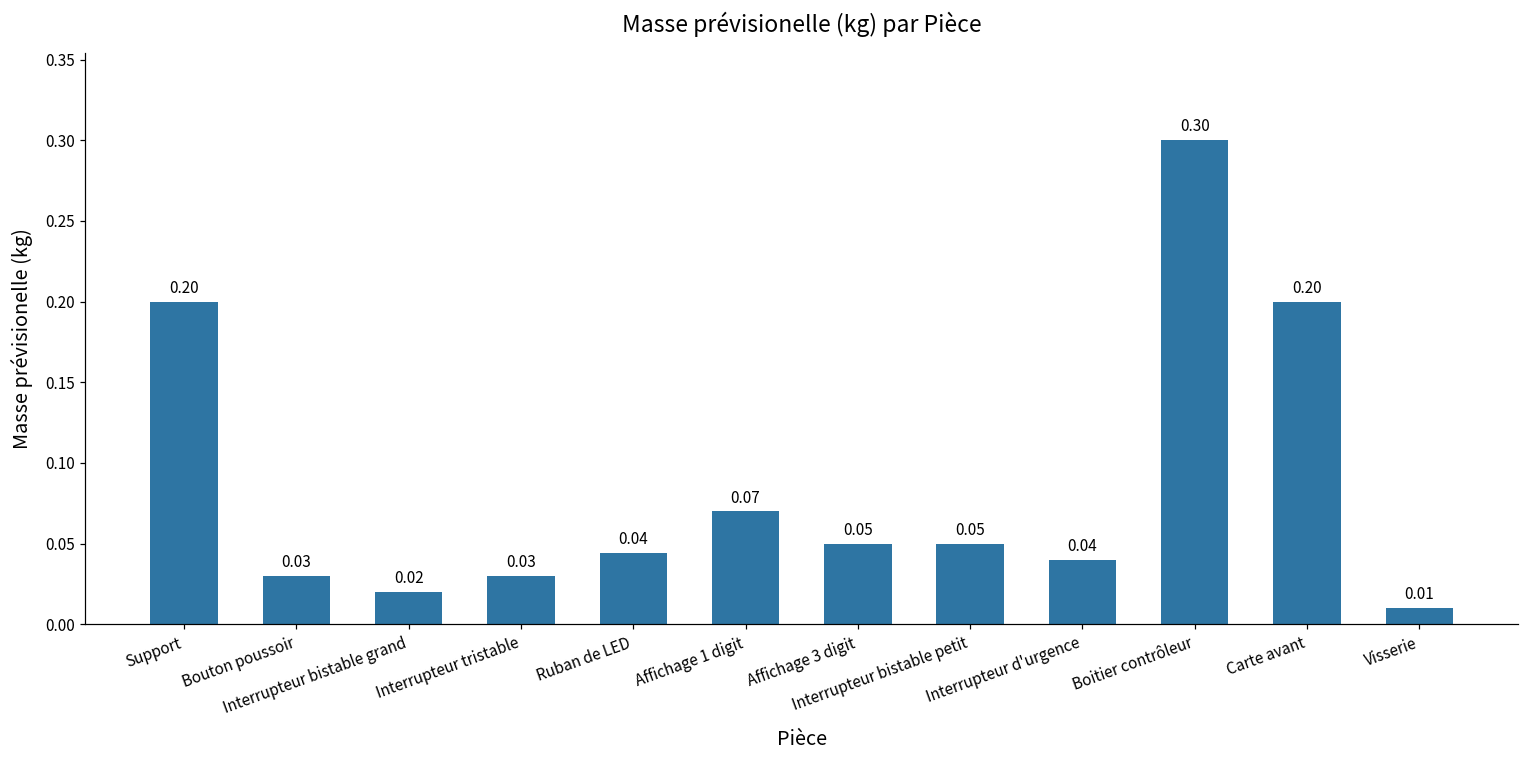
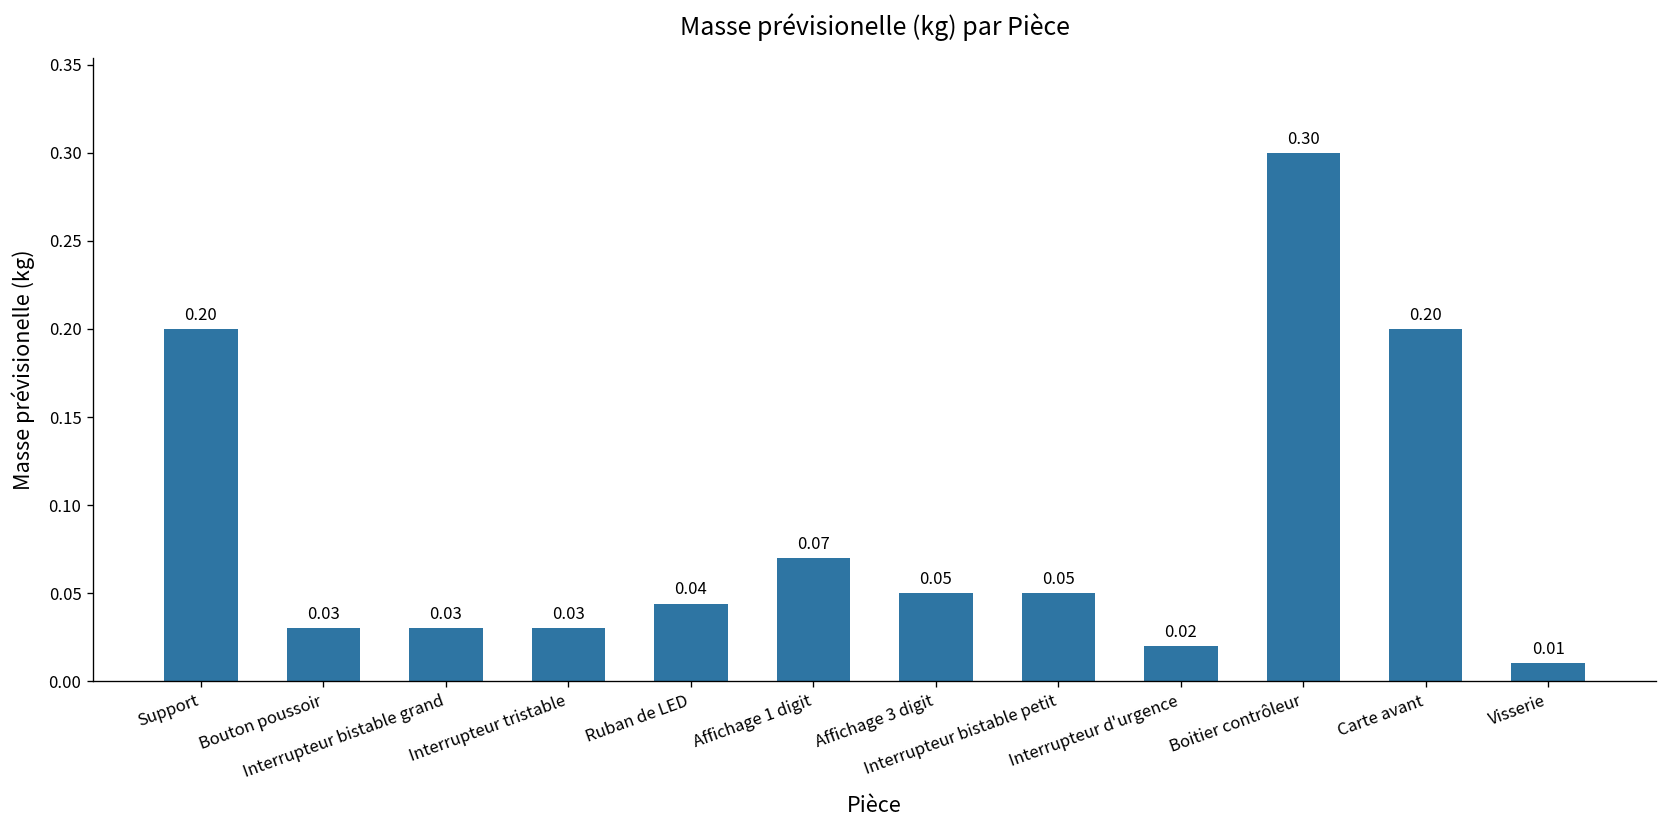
Interrupteur bistable grand: 0.02 -> 0.03
Interrupteur d'urgence: 0.04 -> 0.02
